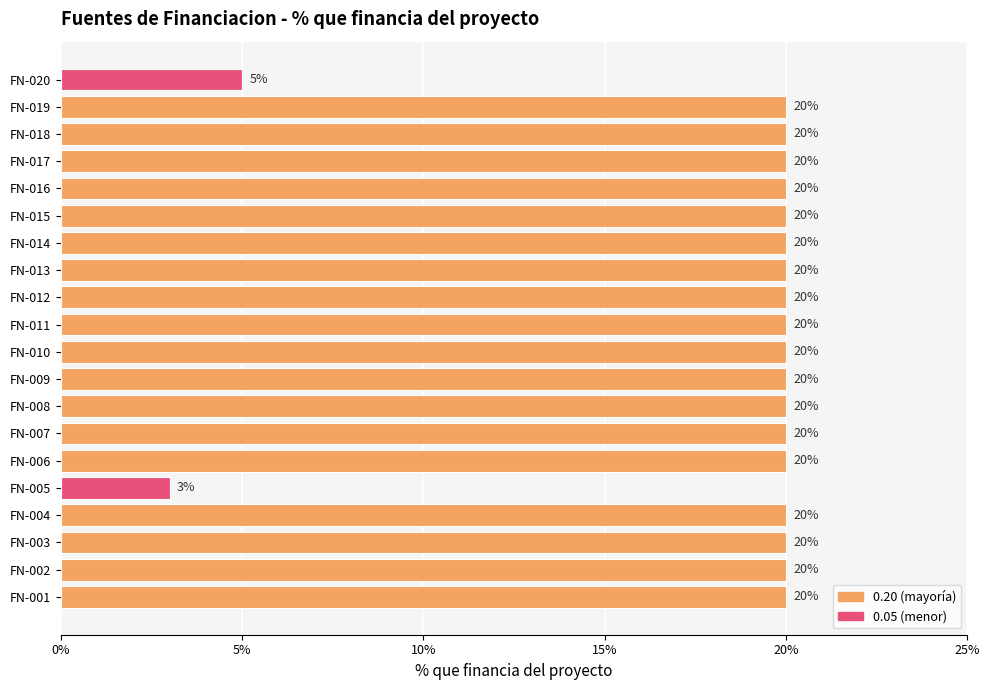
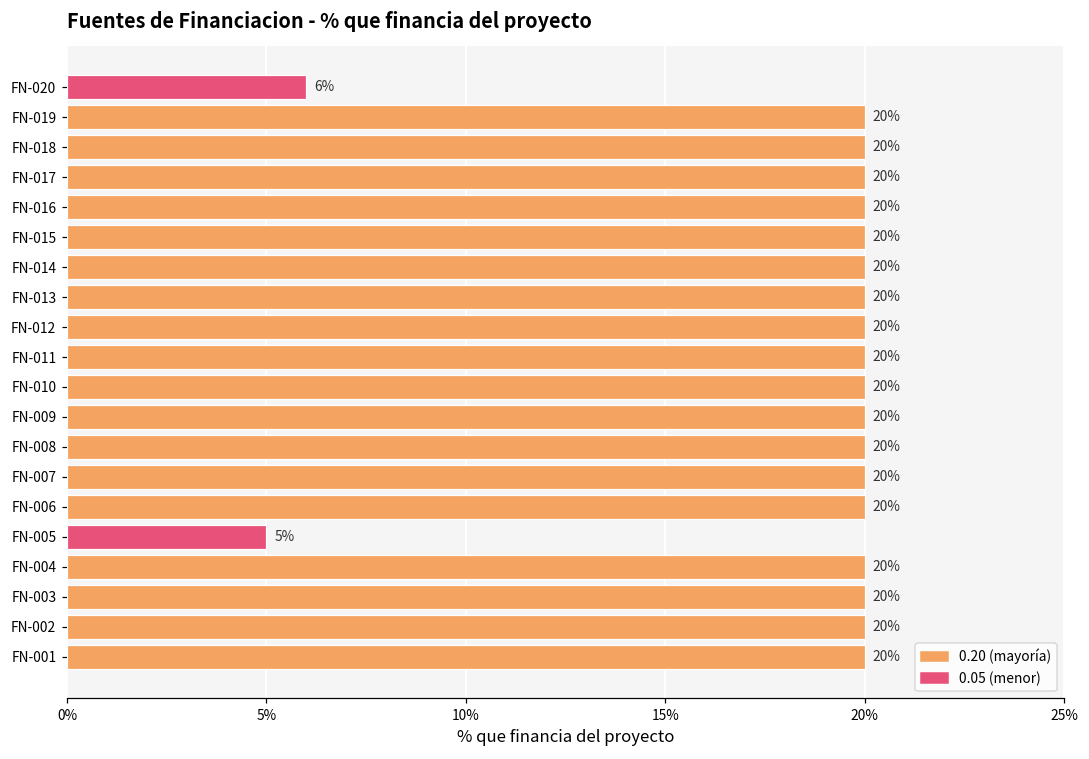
FN-020: 5% -> 6%
FN-005: 3% -> 5%
